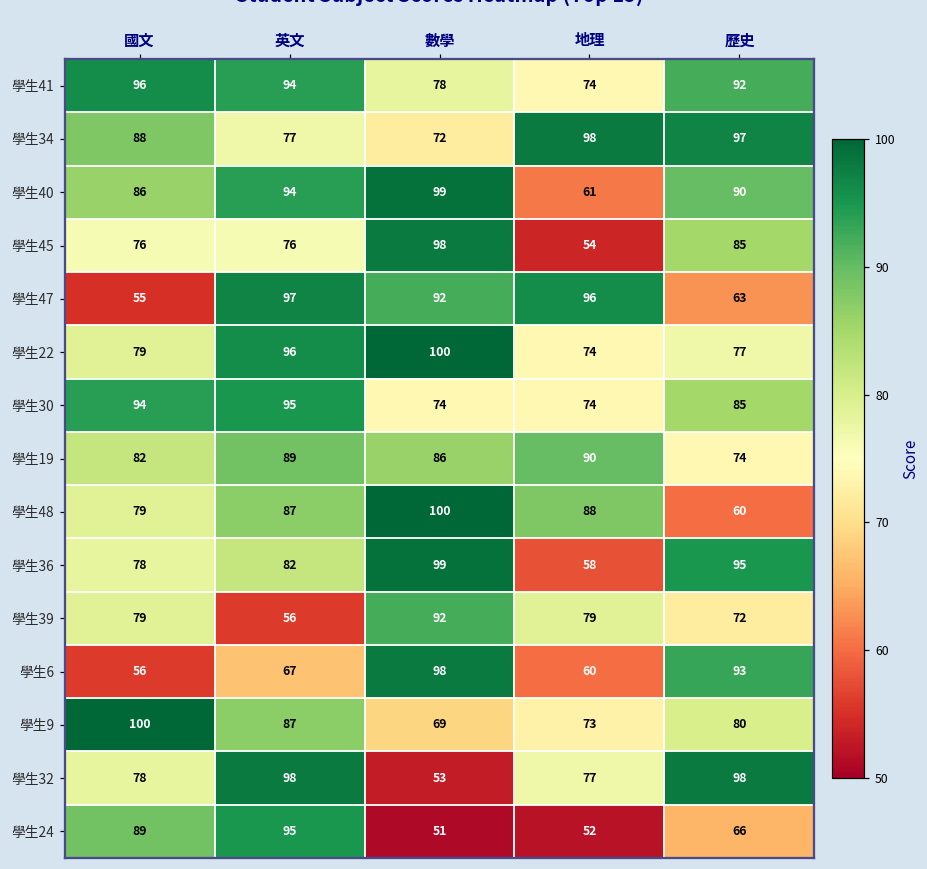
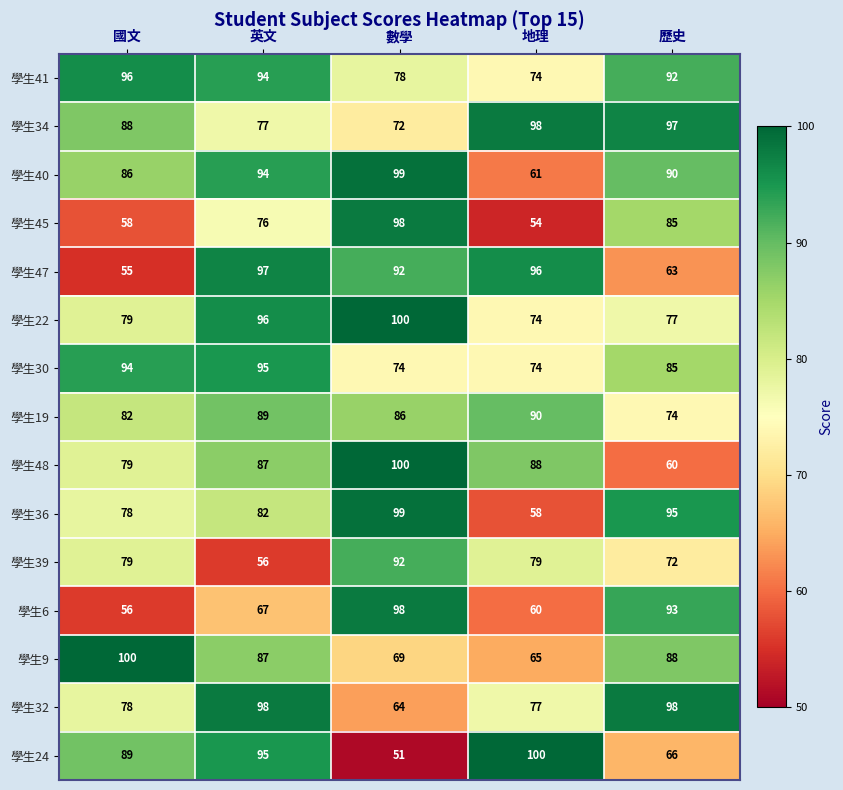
學生45, 國文: 76 -> 58
學生9, 地理: 73 -> 65
學生9, 歷史: 80 -> 88
學生32, 數學: 53 -> 64
學生24, 地理: 52 -> 100
